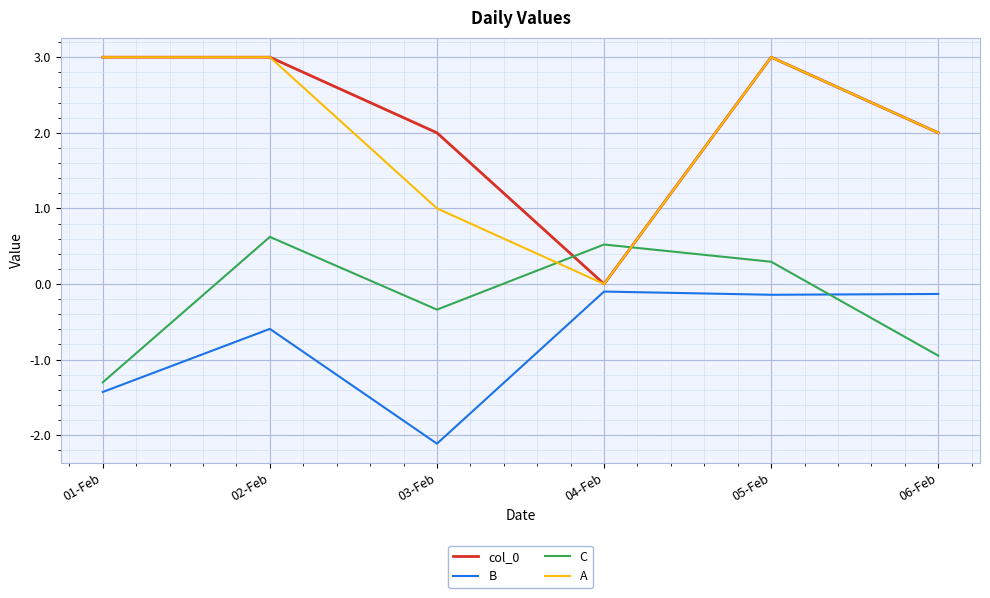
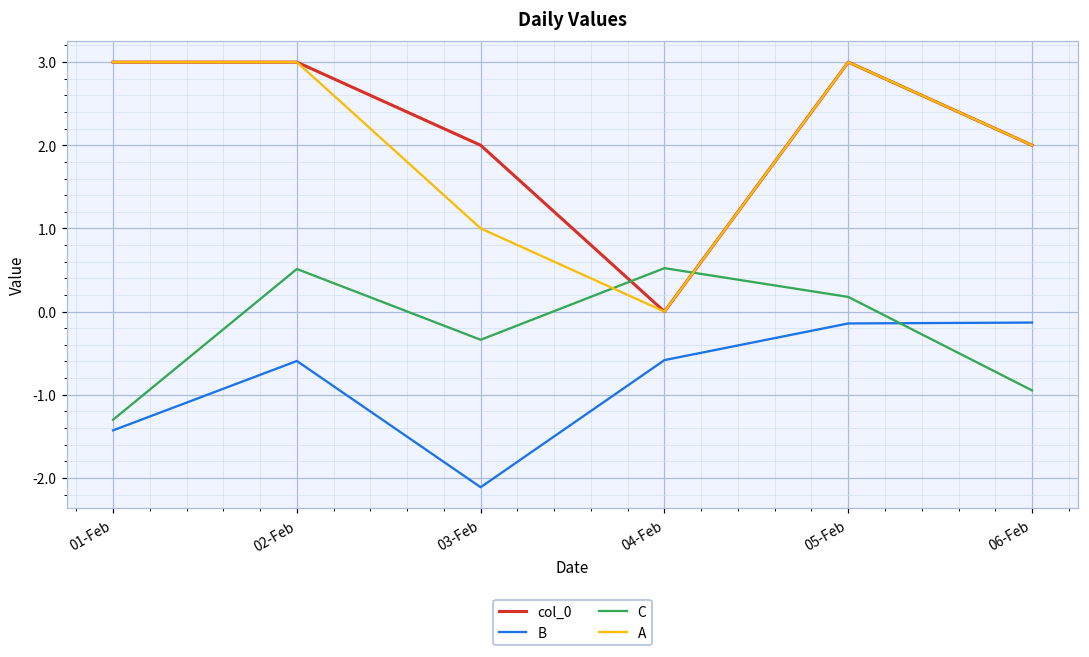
C, 02-Feb: 0.6 -> 0.5
B, 04-Feb: -0.1 -> -0.6
C, 05-Feb: 0.3 -> 0.2
